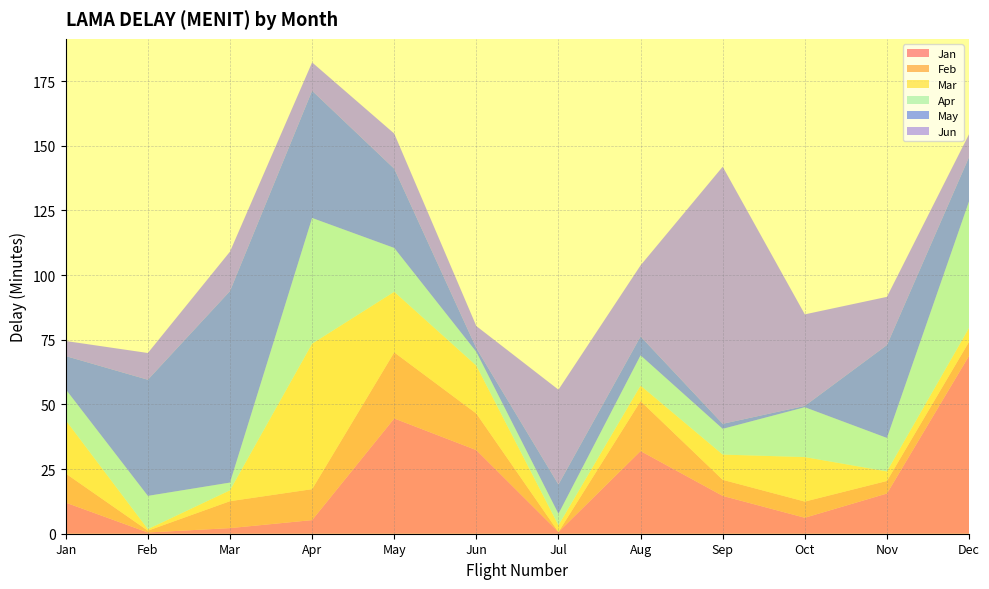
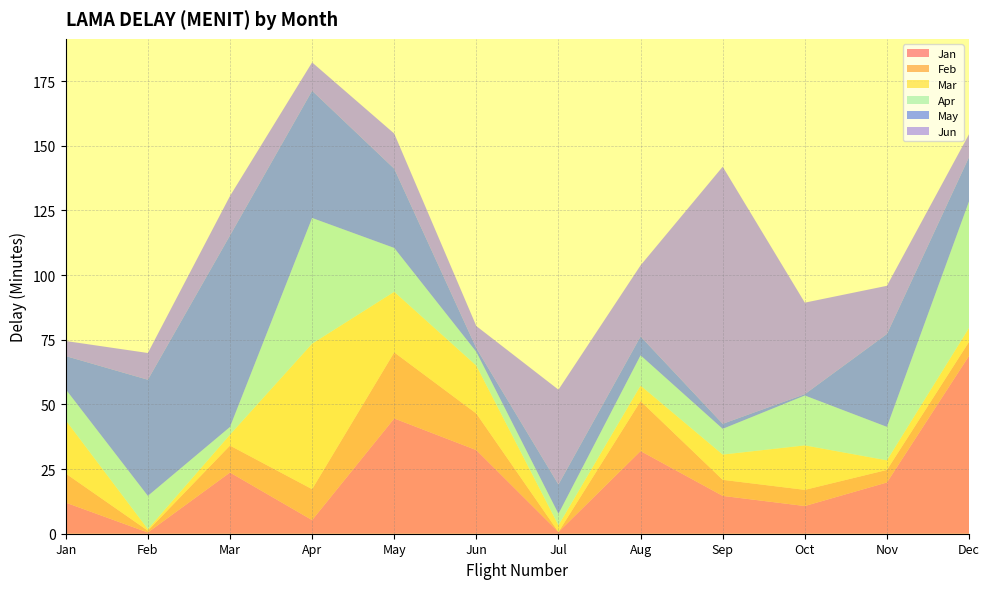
Jan, Mar: 2 -> 24
Jan, Oct: 6 -> 11
Jan, Nov: 16 -> 20
